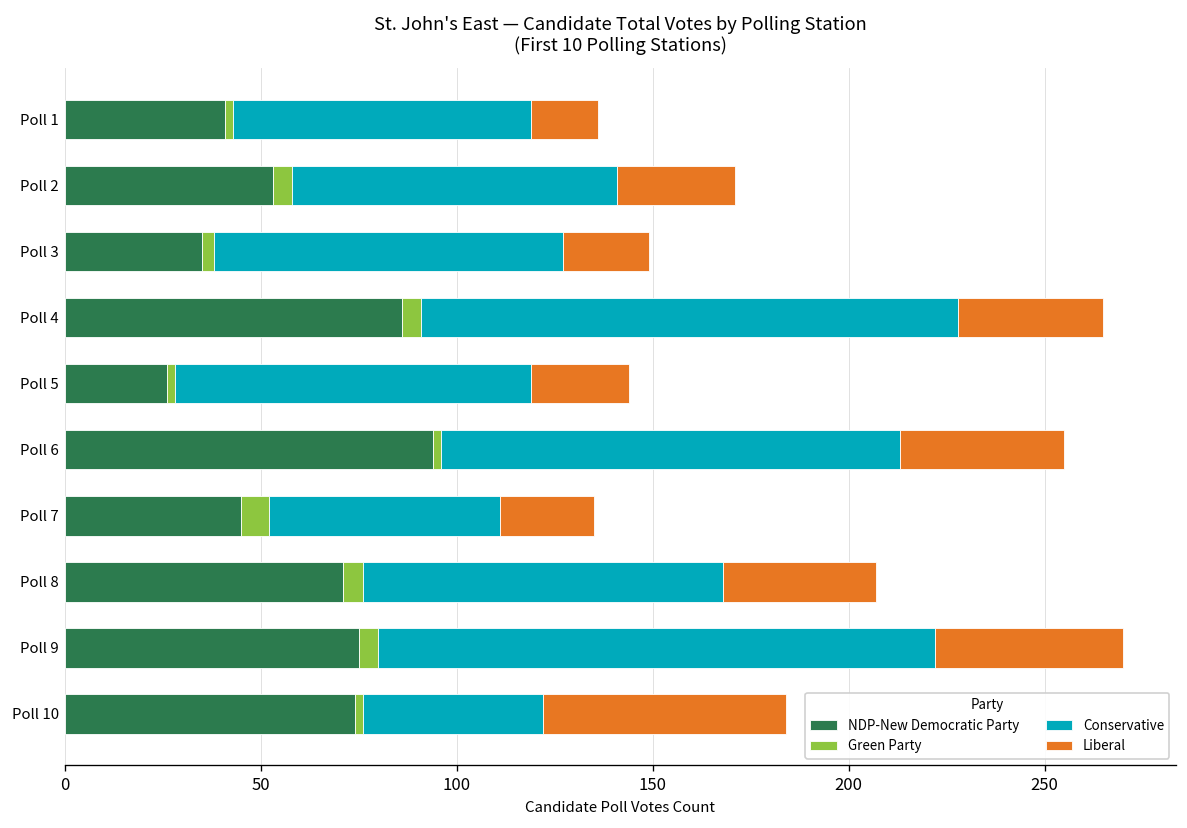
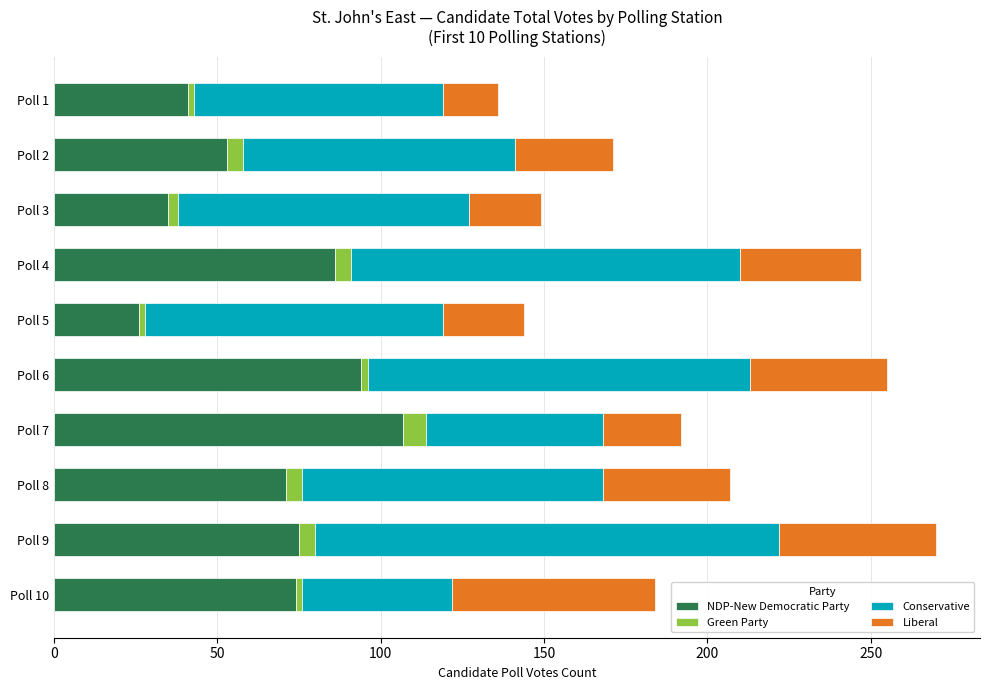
Conservative, Poll 4: 137 -> 119
NDP-New Democratic Party, Poll 7: 45 -> 107
Conservative, Poll 7: 59 -> 54
